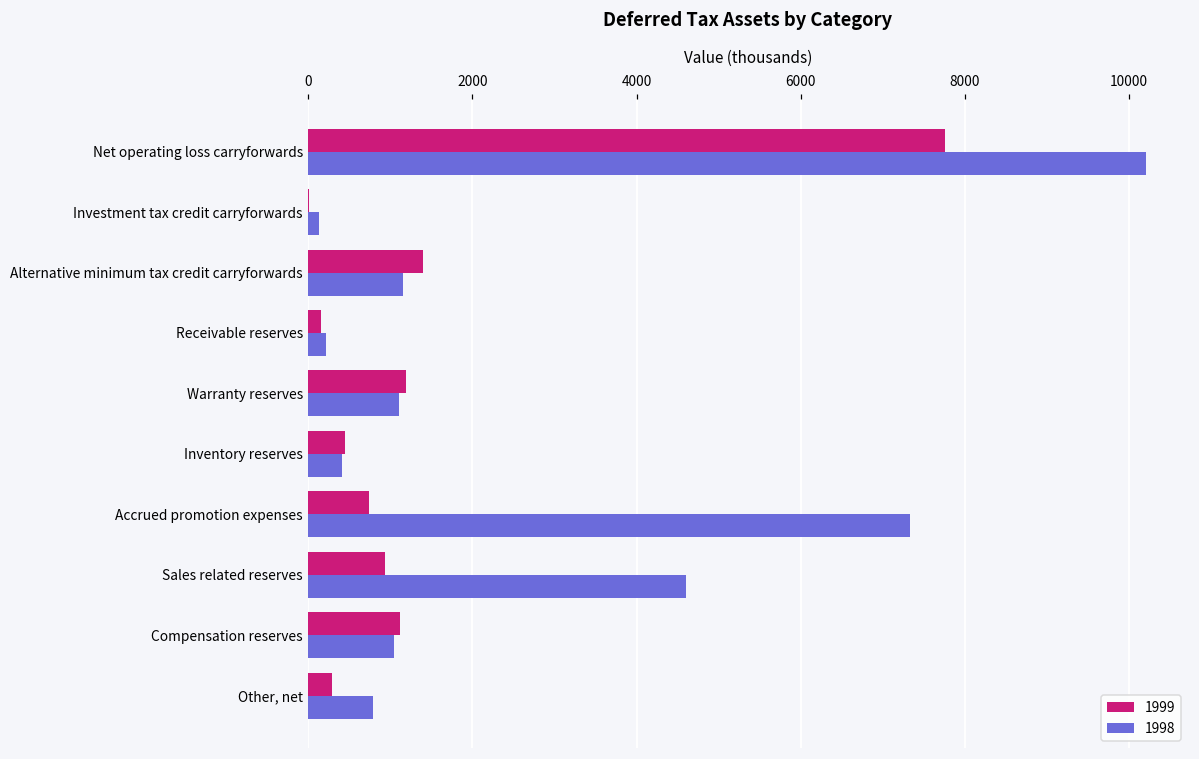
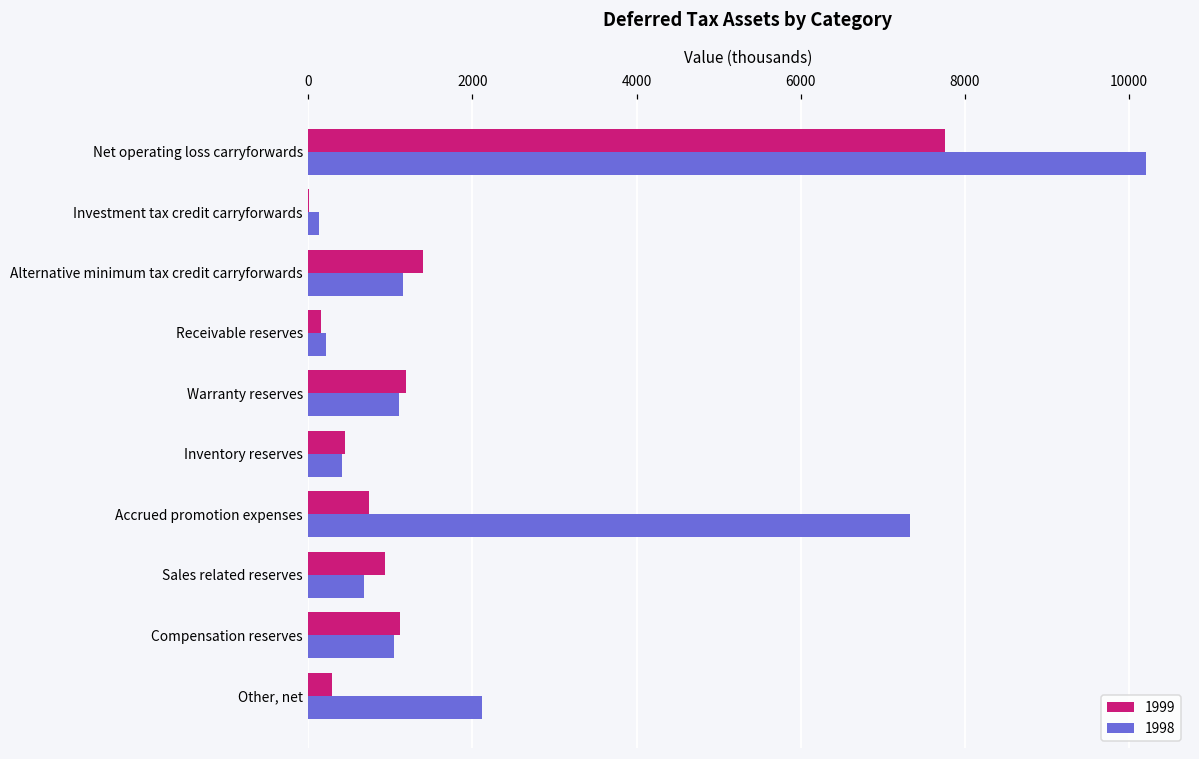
1998, Sales related reserves: 4600 -> 700
1998, Other, net: 800 -> 2100
